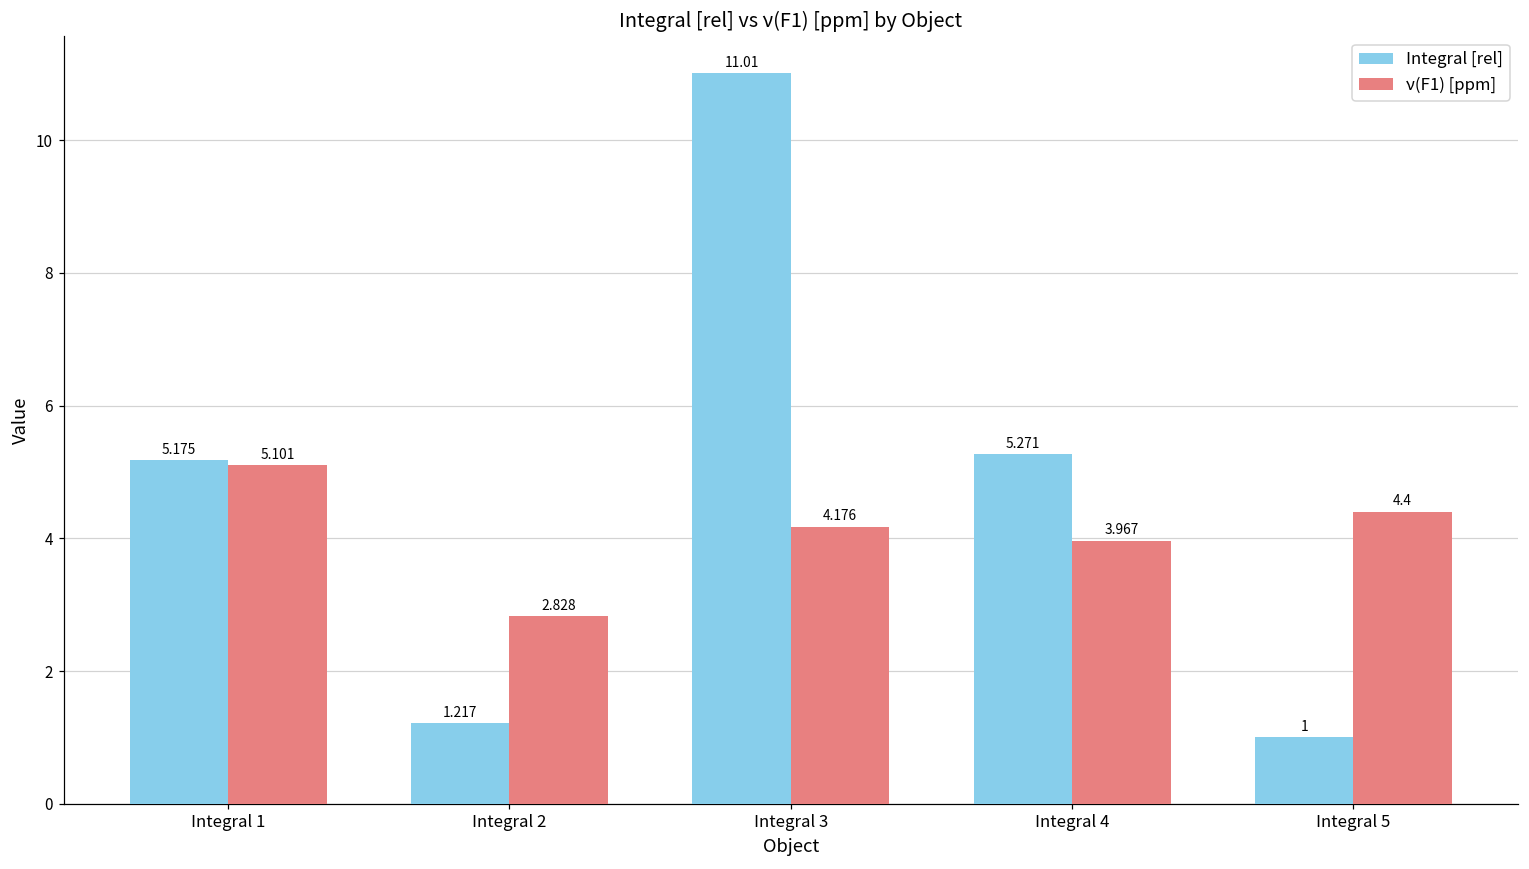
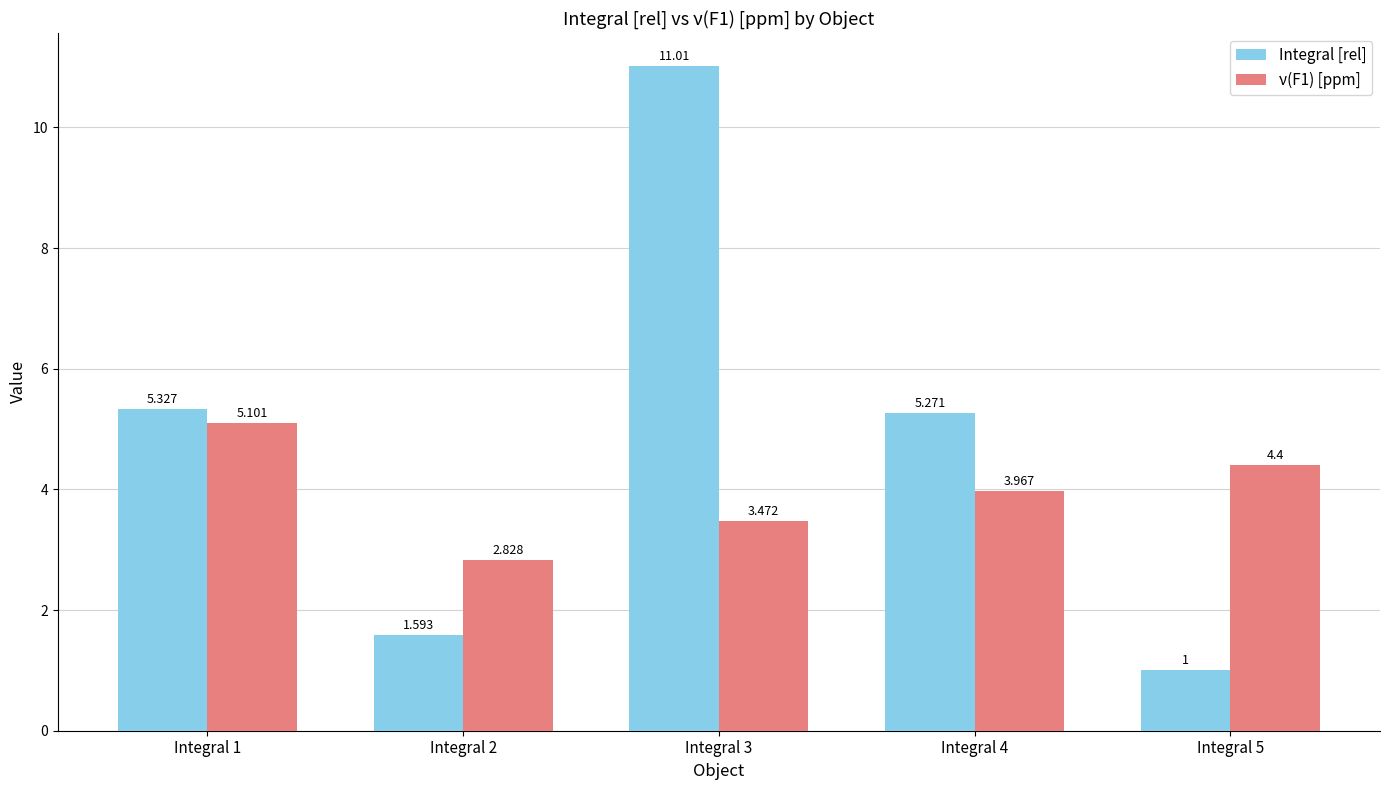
Integral [rel], Integral 1: 5.175 -> 5.327
Integral [rel], Integral 2: 1.217 -> 1.593
ν(F1) [ppm], Integral 3: 4.176 -> 3.472
